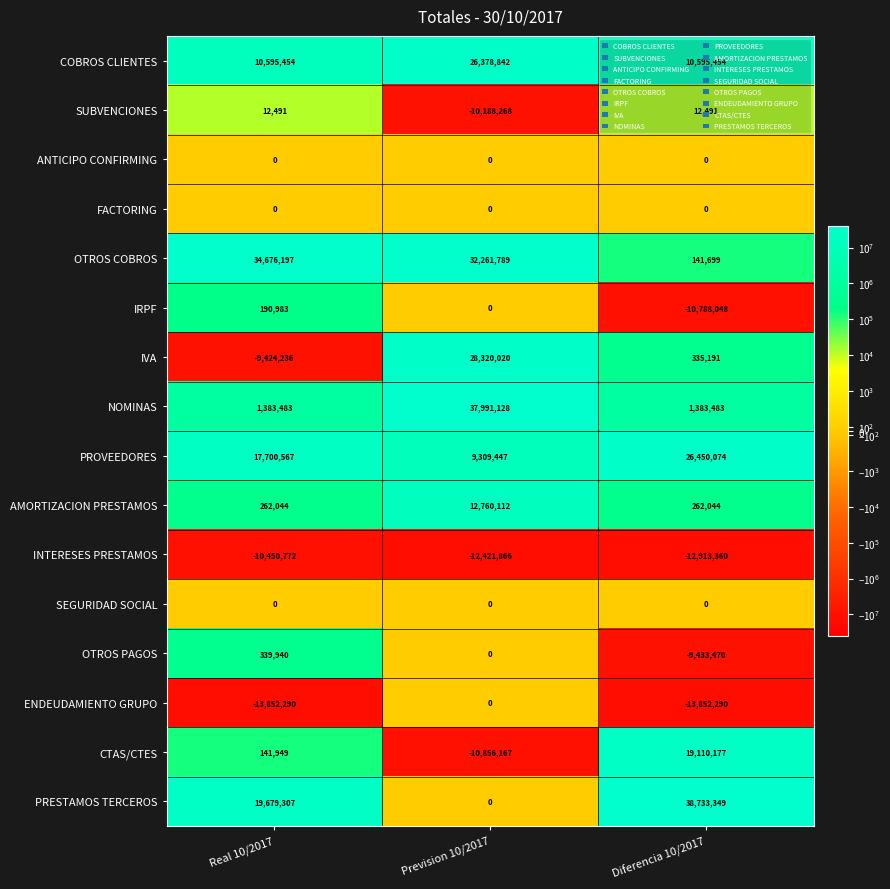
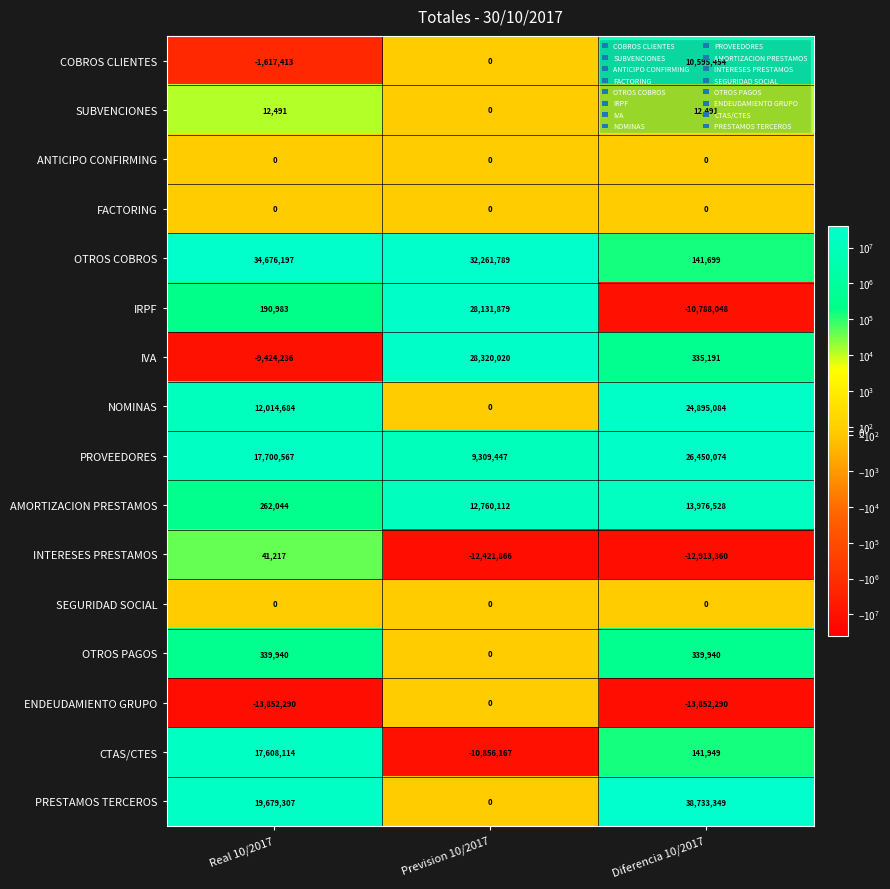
COBROS CLIENTES, Real 10/2017: 10,595,454 -> -1,617,413
COBROS CLIENTES, Prevision 10/2017: 26,378,842 -> 0
SUBVENCIONES, Prevision 10/2017: -10,188,268 -> 0
IRPF, Prevision 10/2017: 0 -> 28,131,879
NOMINAS, Real 10/2017: 1,383,483 -> 12,014,684
NOMINAS, Prevision 10/2017: 37,991,128 -> 0
NOMINAS, Diferencia 10/2017: 1,383,483 -> 24,895,084
AMORTIZACION PRESTAMOS, Diferencia 10/2017: 262,044 -> 13,976,528
INTERESES PRESTAMOS, Real 10/2017: -10,450,772 -> 41,217
OTROS PAGOS, Diferencia 10/2017: -9,433,470 -> 339,940
CTAS/CTES, Real 10/2017: 141,949 -> 17,608,114
CTAS/CTES, Diferencia 10/2017: 19,110,177 -> 141,949
